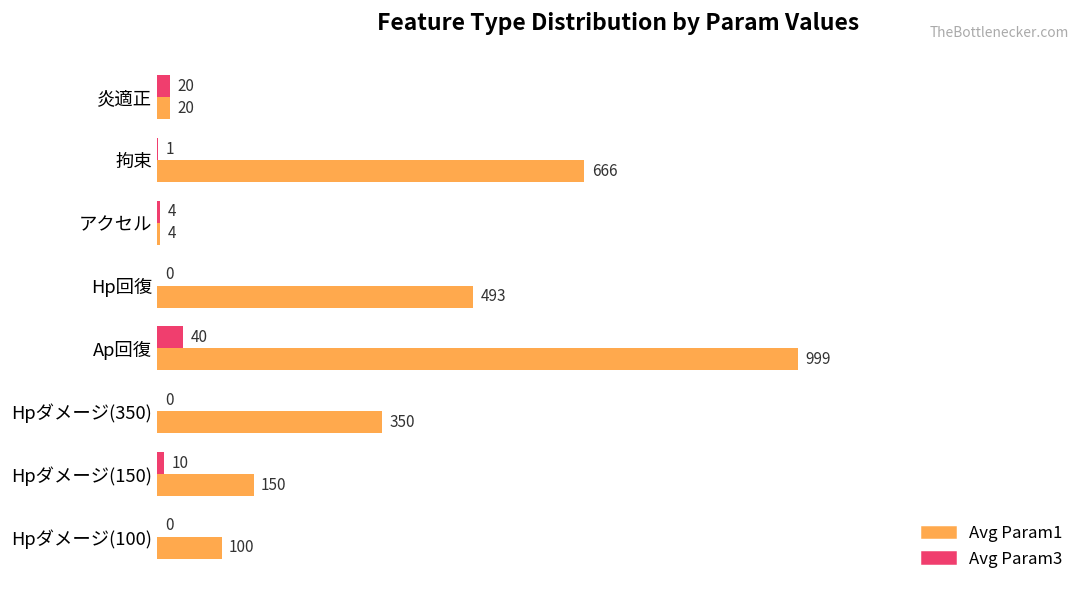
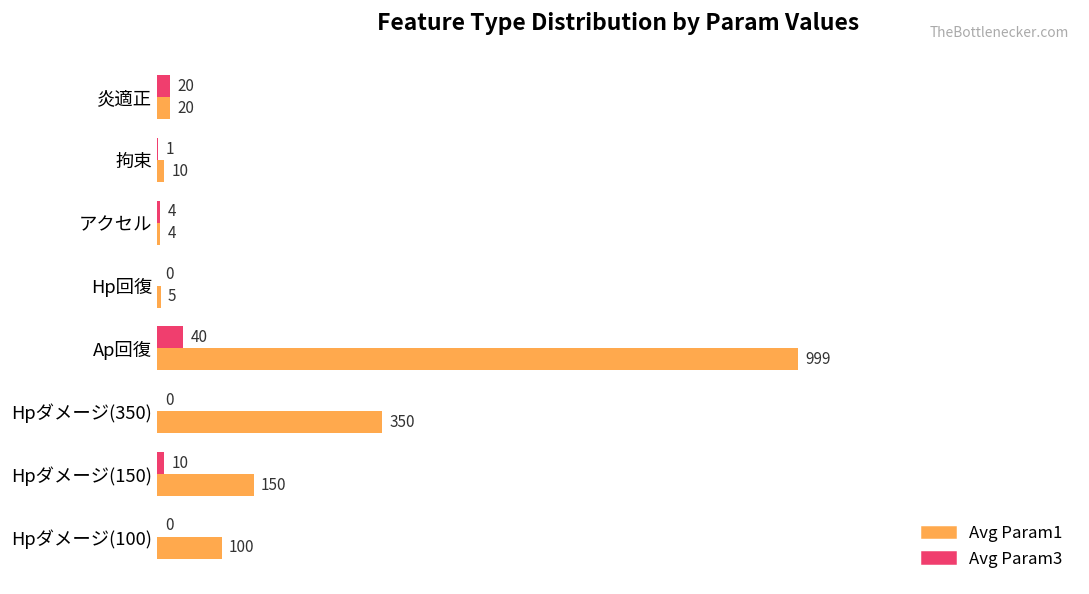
Avg Param1, 拘束: 666 -> 10
Avg Param1, Hp回復: 493 -> 5
